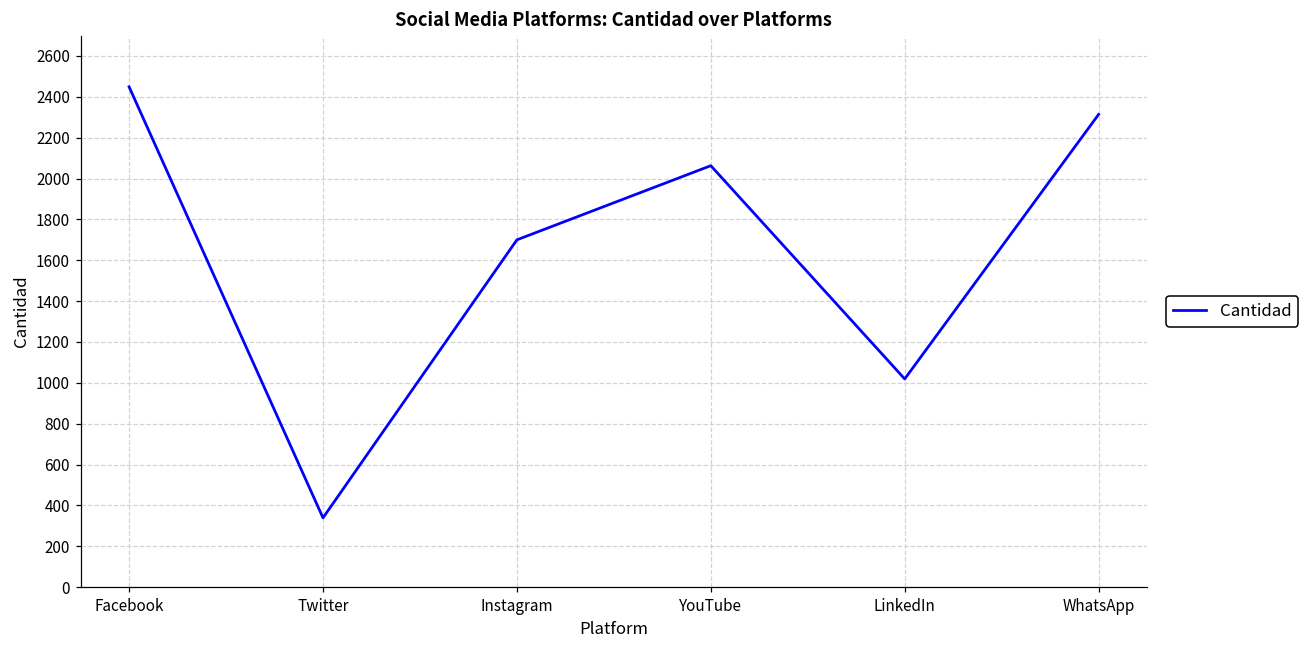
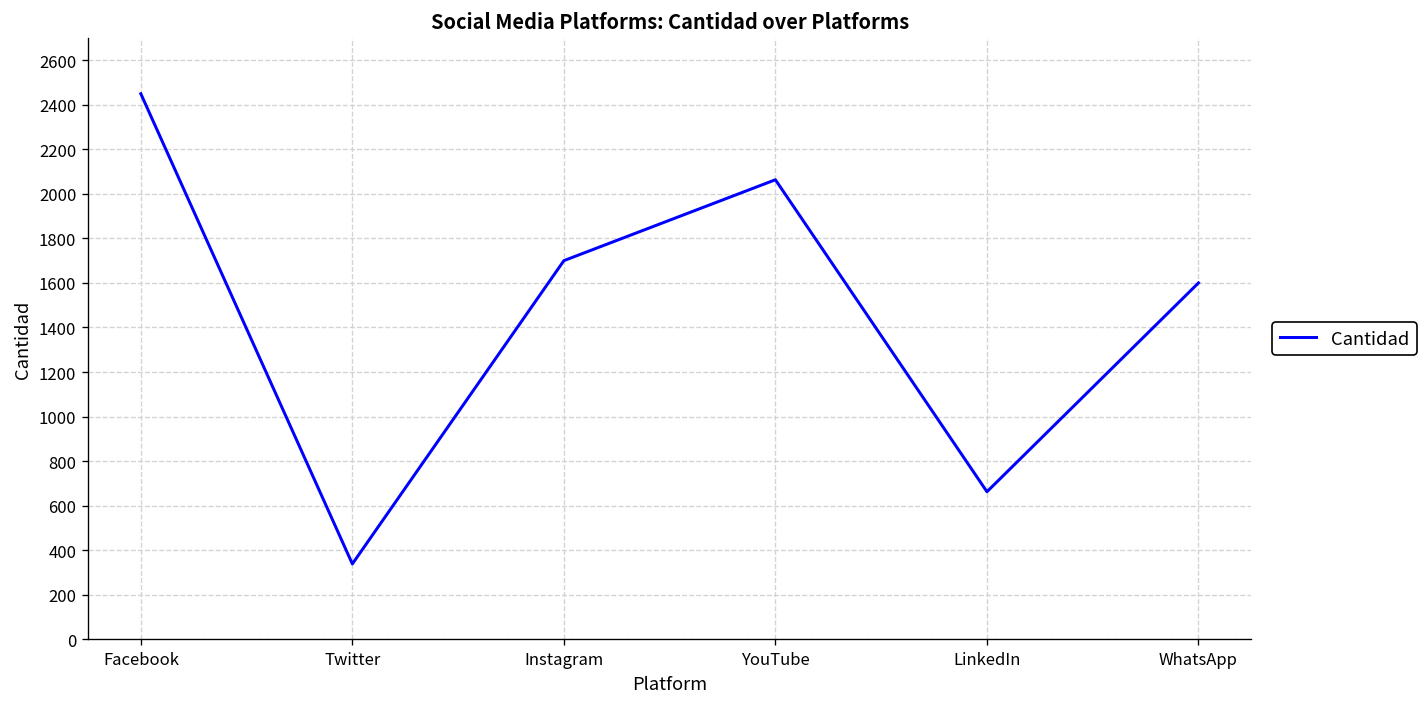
LinkedIn: 1020 -> 660
WhatsApp: 2310 -> 1600
